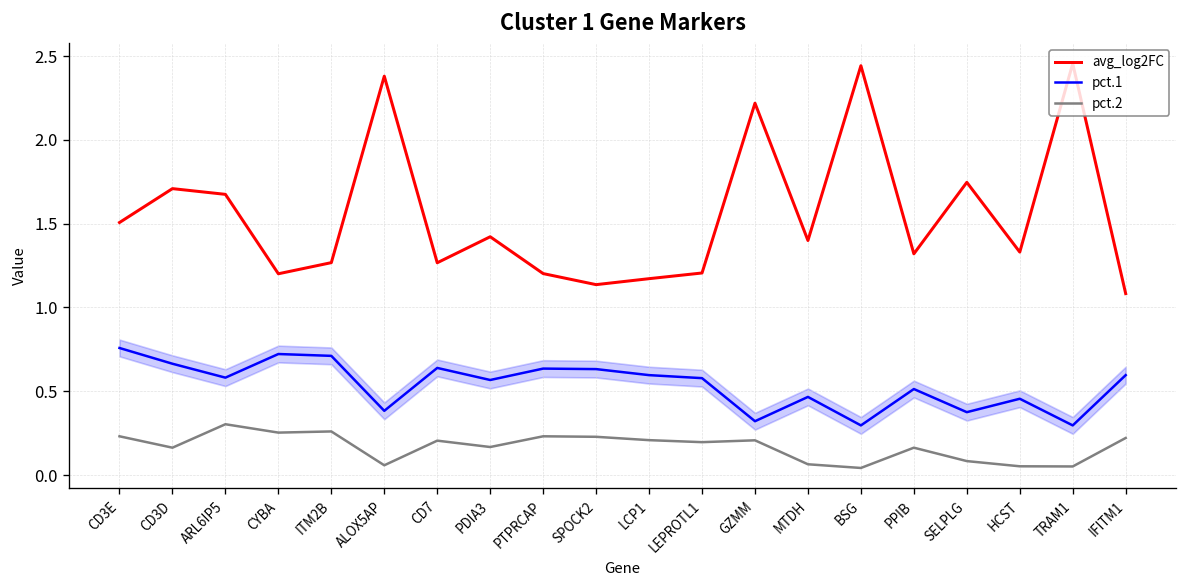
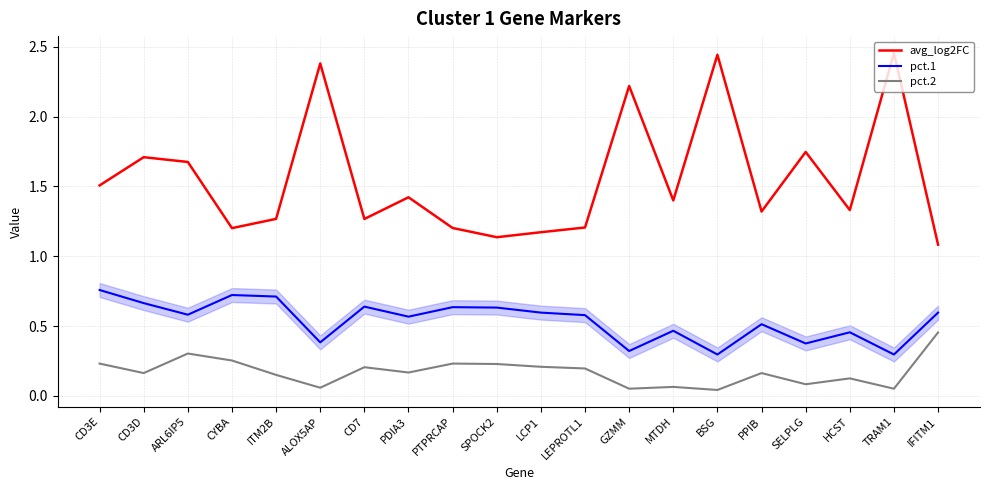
pct.2, ITM2B: 0.26 -> 0.15
pct.2, GZMM: 0.21 -> 0.05
pct.2, HCST: 0.05 -> 0.13
pct.2, IFITM1: 0.22 -> 0.45
